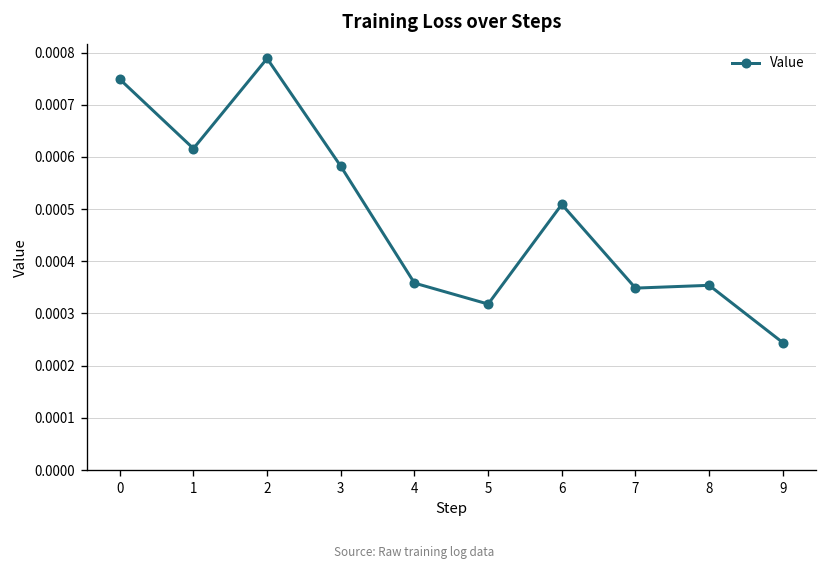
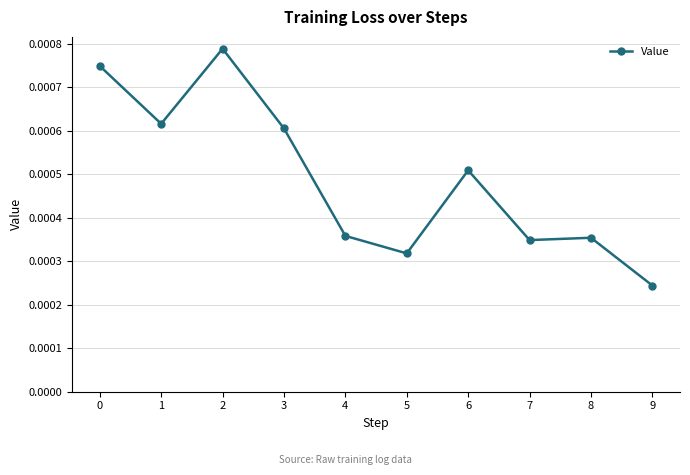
3: 0.00058 -> 0.00061
